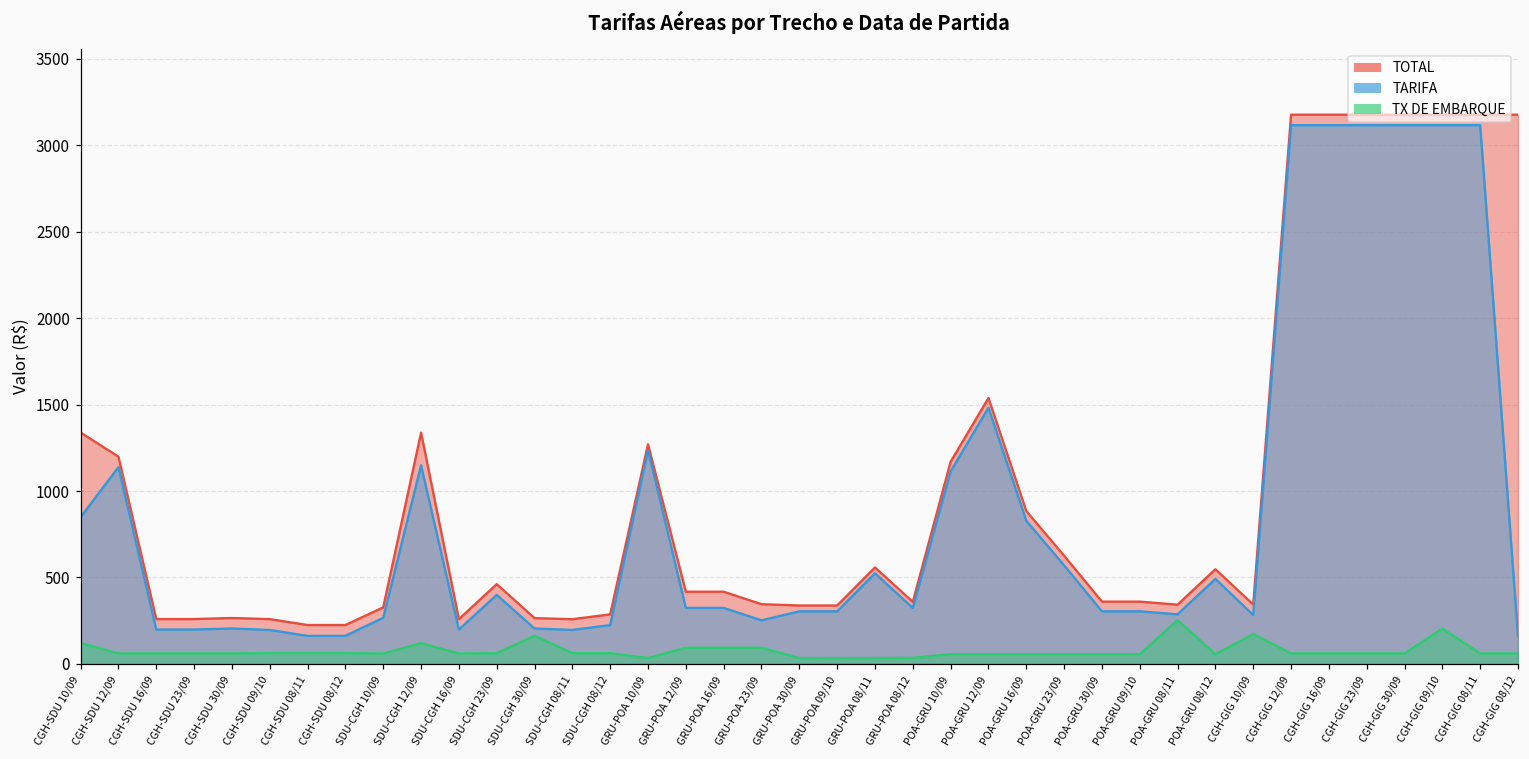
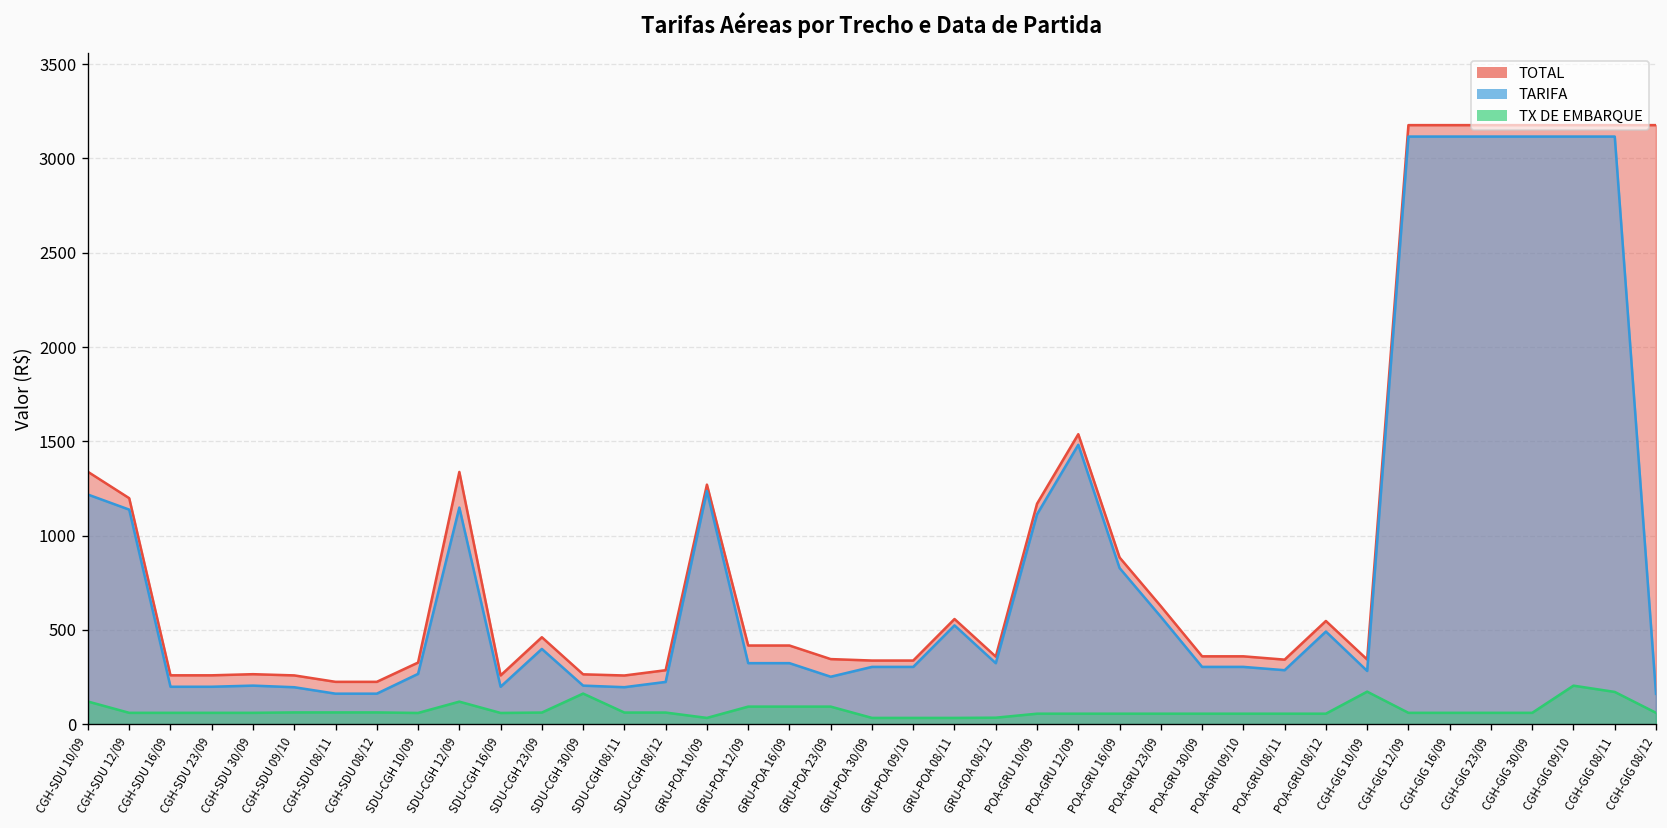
TARIFA, CGH-SDU 10/09: 850 -> 1220
TX DE EMBARQUE, POA-GRU 08/11: 250 -> 60
TX DE EMBARQUE, CGH-GIG 08/11: 60 -> 170
